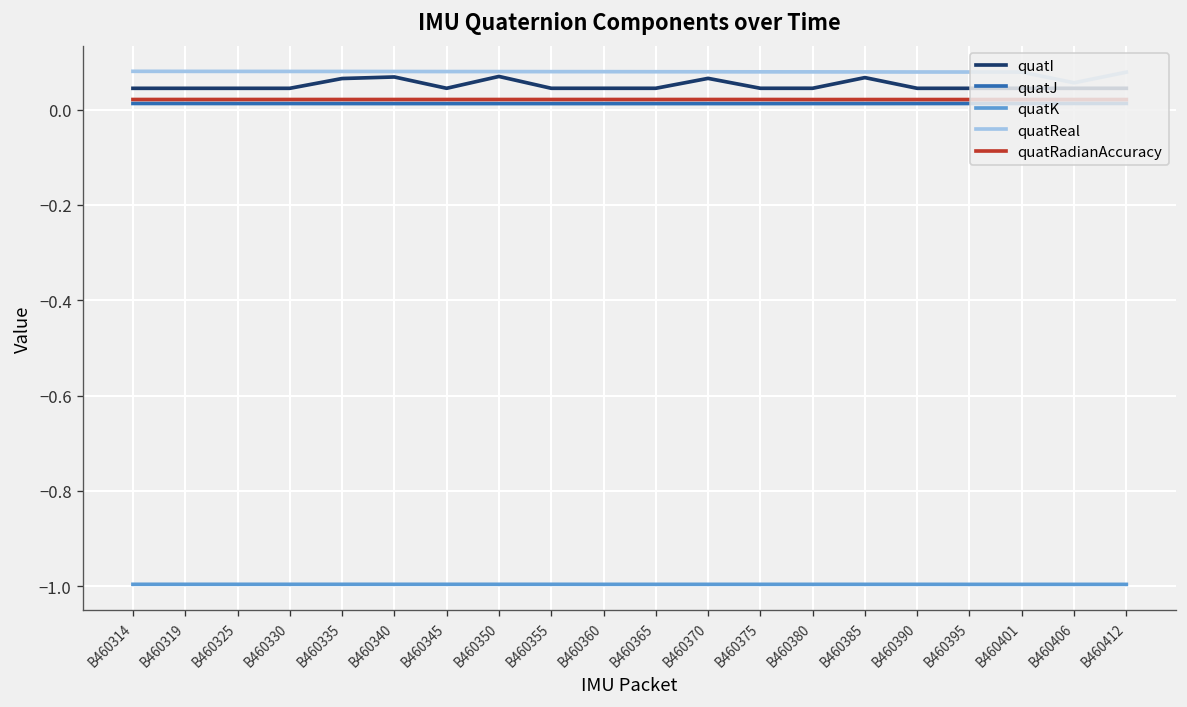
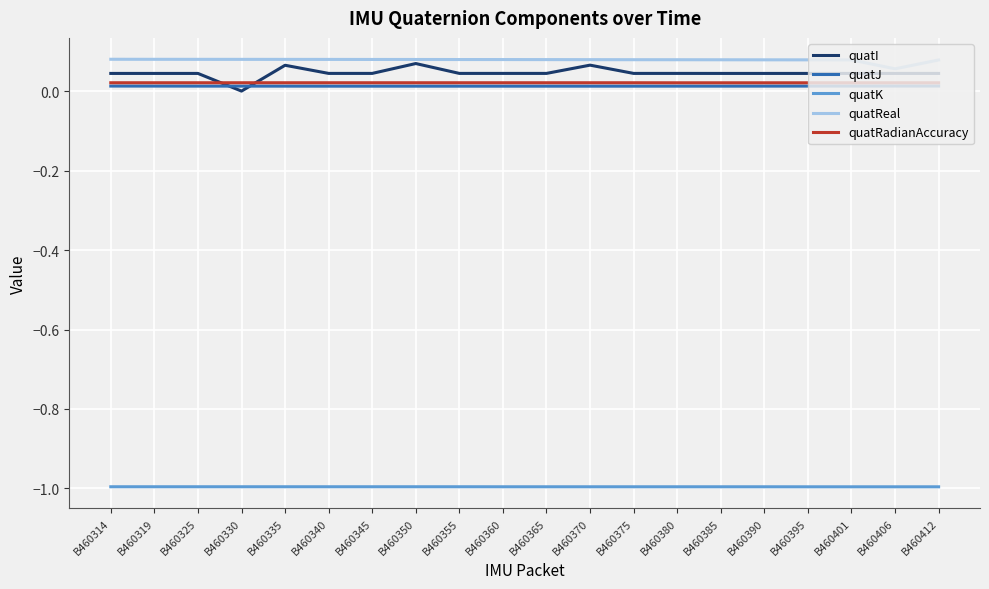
quatI, B460330: 0.04 -> 0.00
quatI, B460340: 0.07 -> 0.04
quatI, B460385: 0.07 -> 0.04
